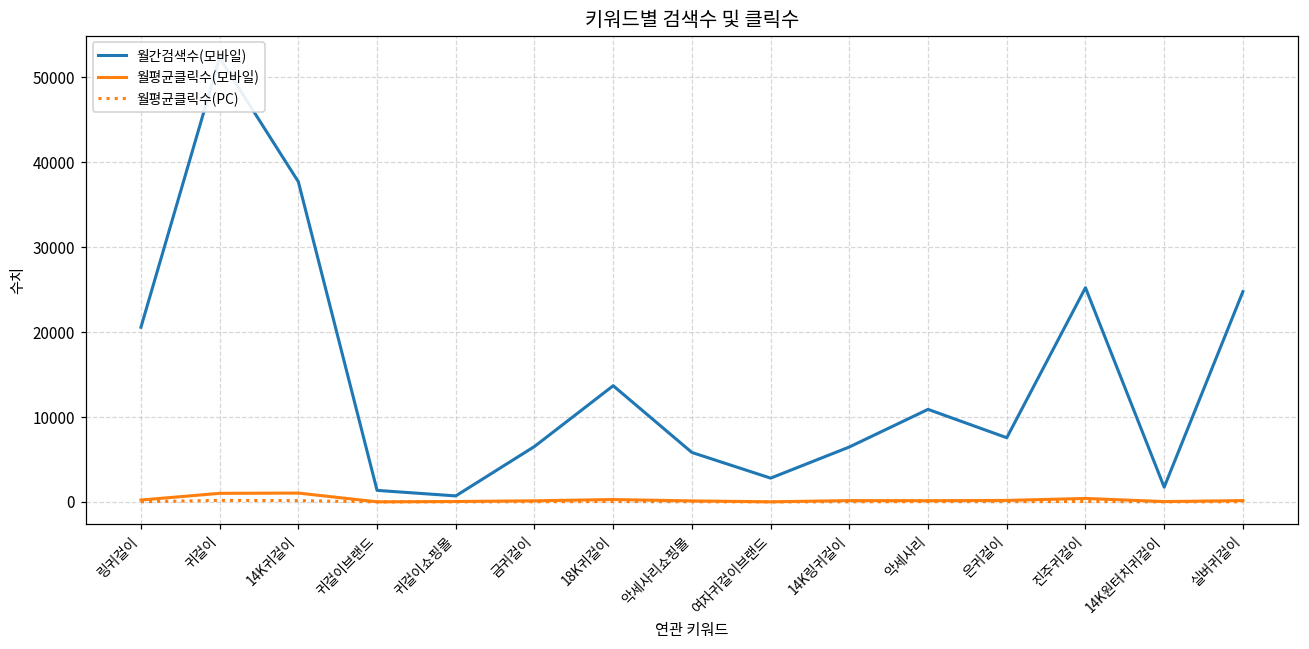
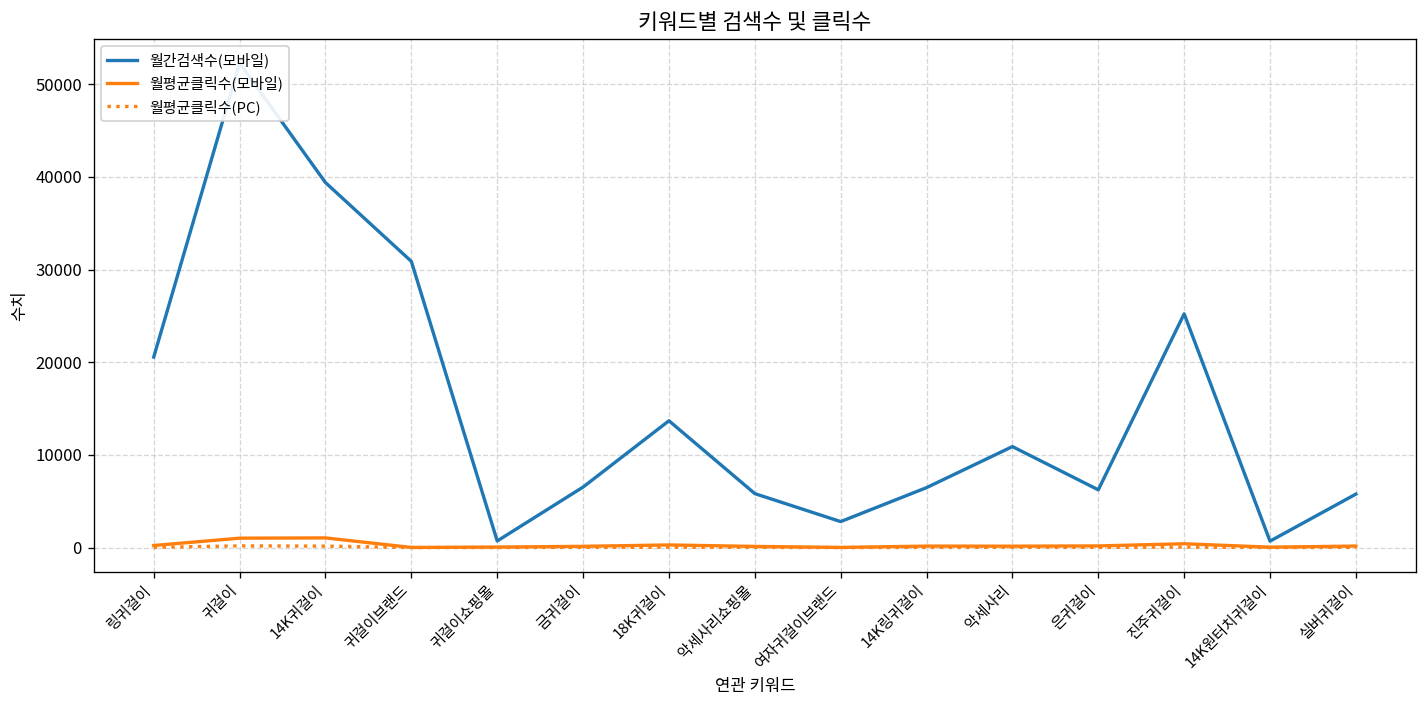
월간검색수(모바일), 14K귀걸이: 38000 -> 39000
월간검색수(모바일), 귀걸이브랜드: 1000 -> 31000
월간검색수(모바일), 은귀걸이: 8000 -> 6000
월간검색수(모바일), 14K원터치귀걸이: 2000 -> 1000
월간검색수(모바일), 실버귀걸이: 25000 -> 6000
